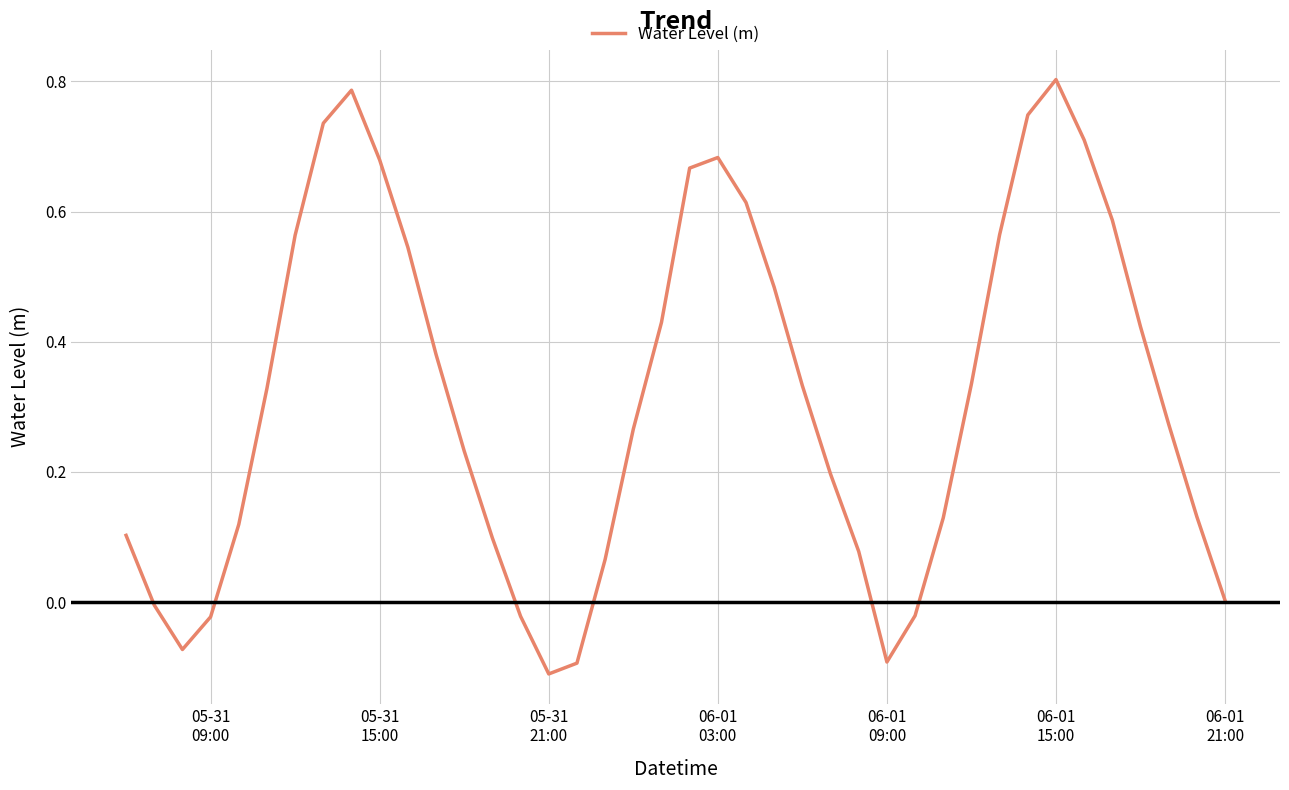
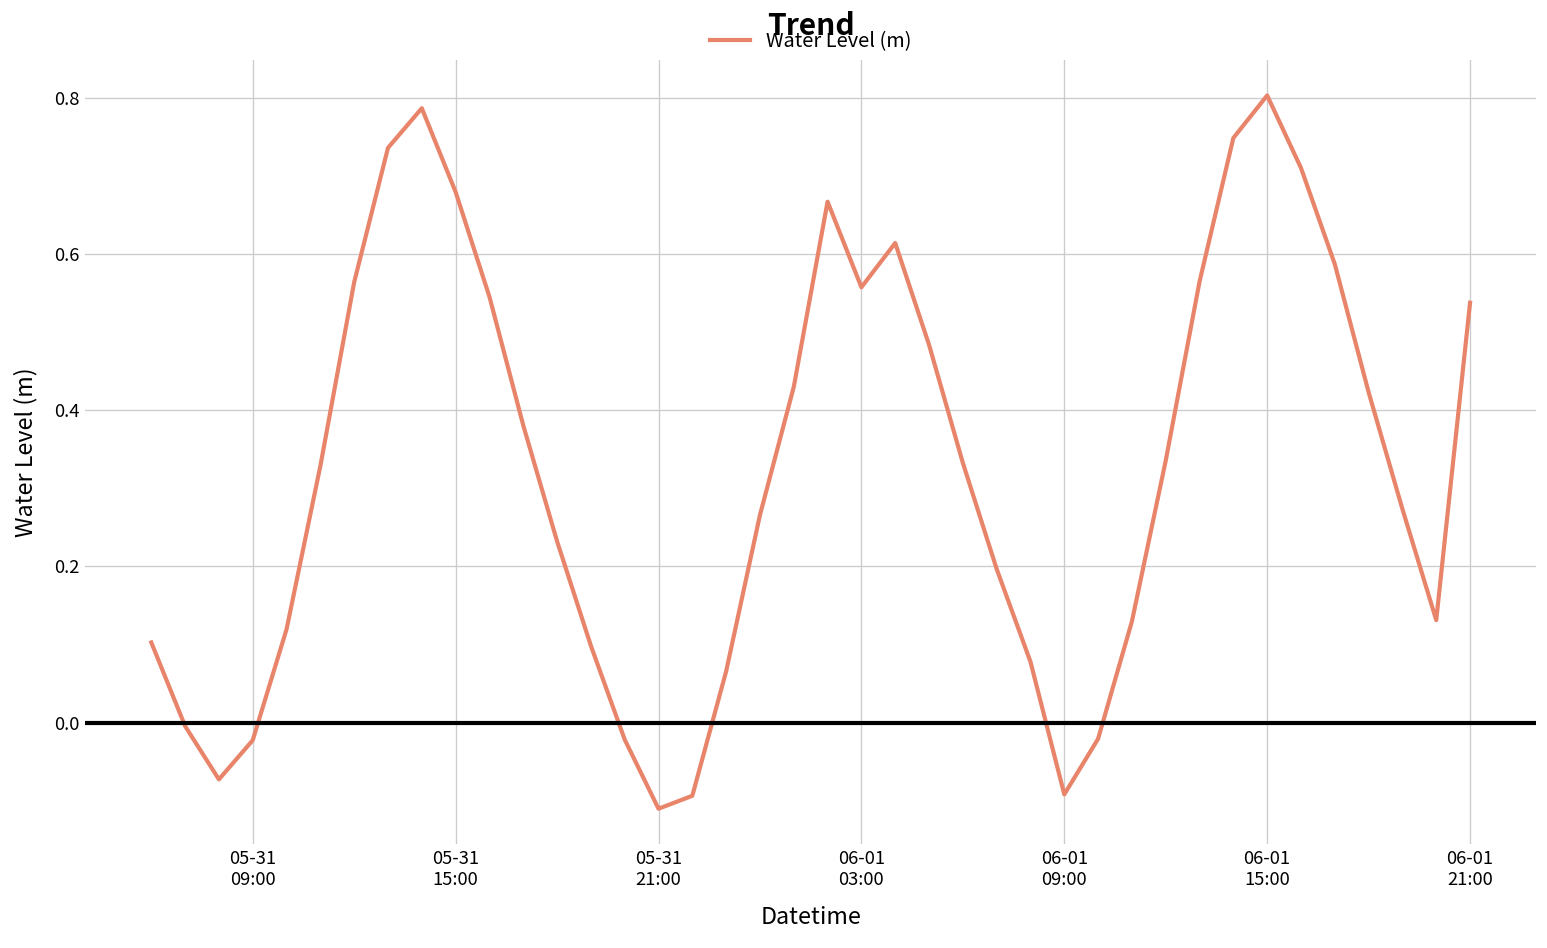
06-01 03:00: 0.68 -> 0.56
06-01 21:00: 0.00 -> 0.54
